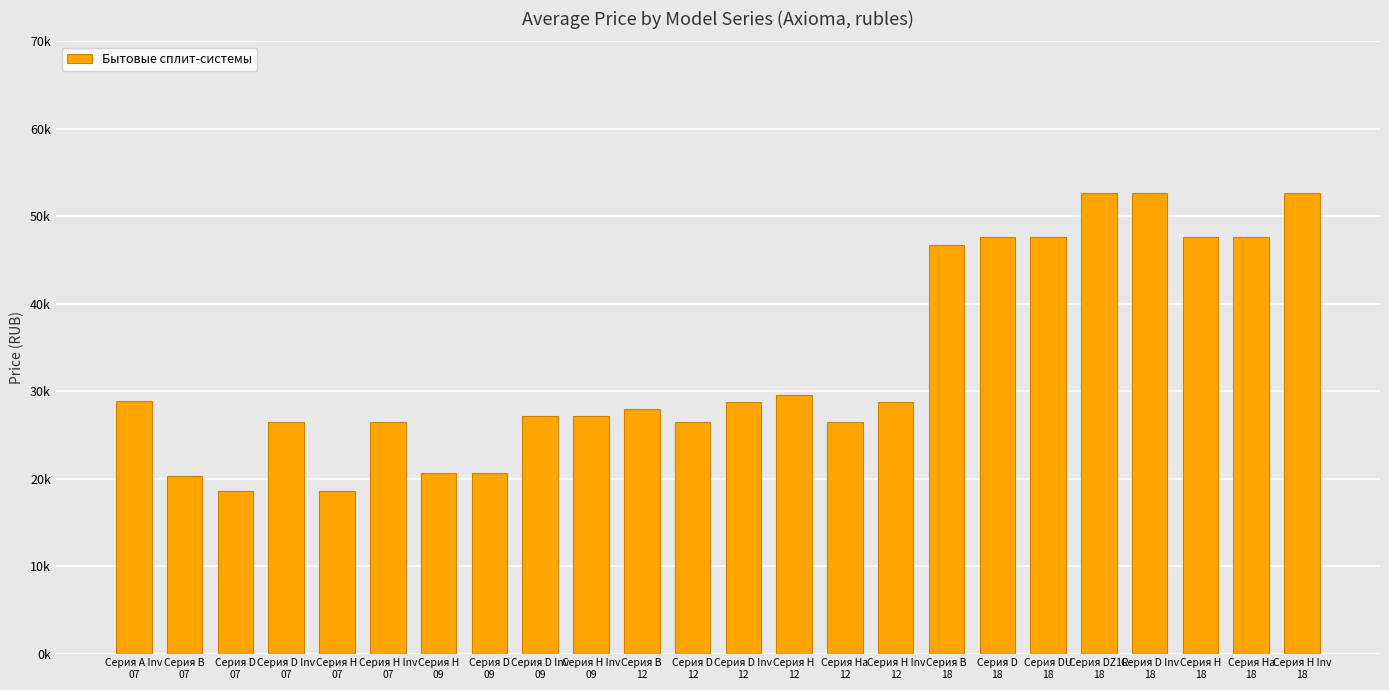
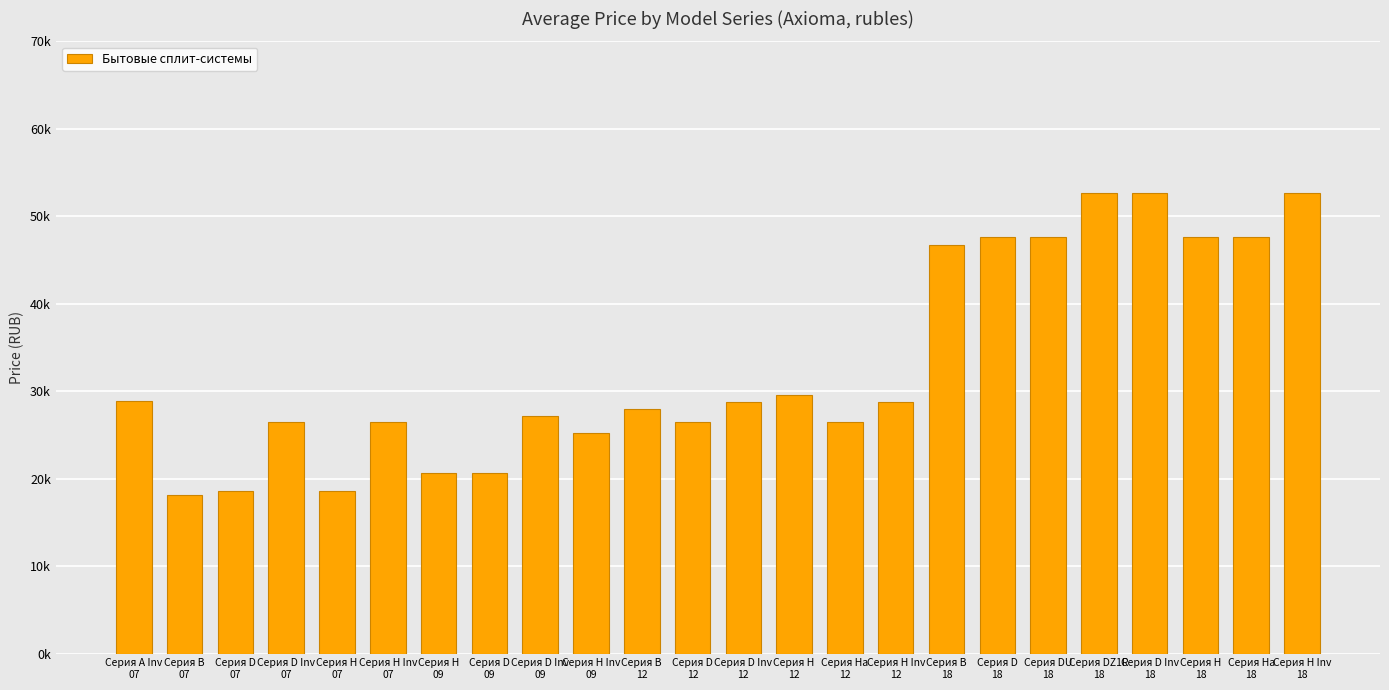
Серия B 07: 20000 -> 18000
Серия H Inv 09: 27000 -> 25000
